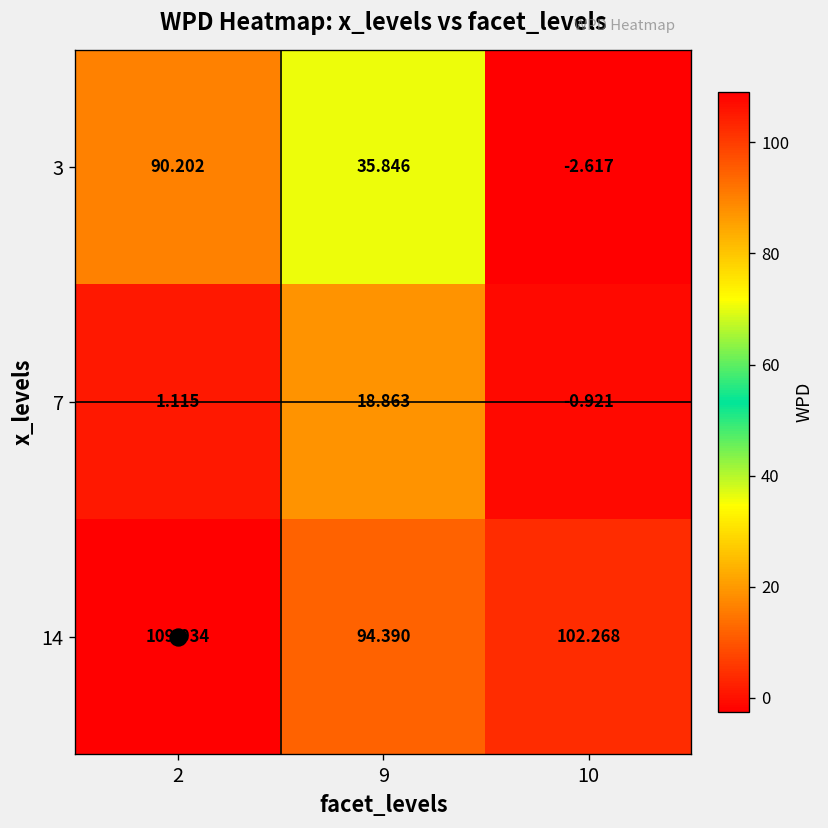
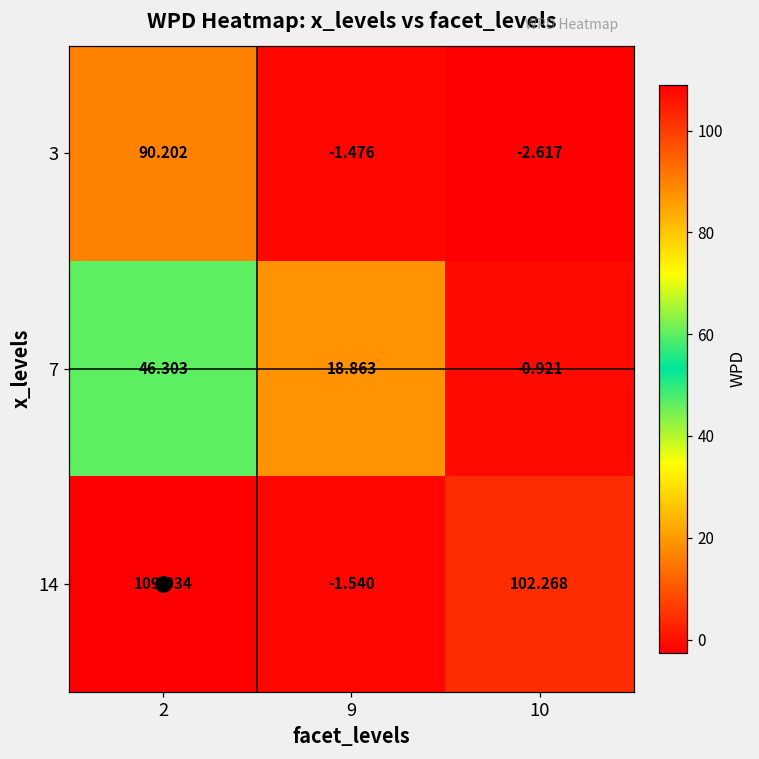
3, 9: 35.846 -> -1.476
7, 2: 1.115 -> 46.303
14, 9: 94.390 -> -1.540
